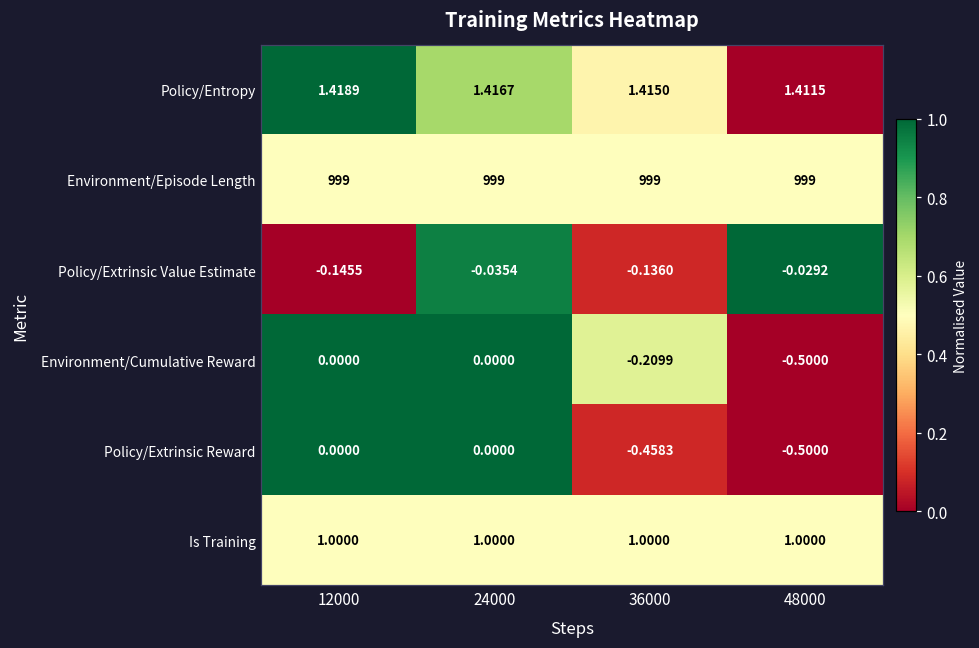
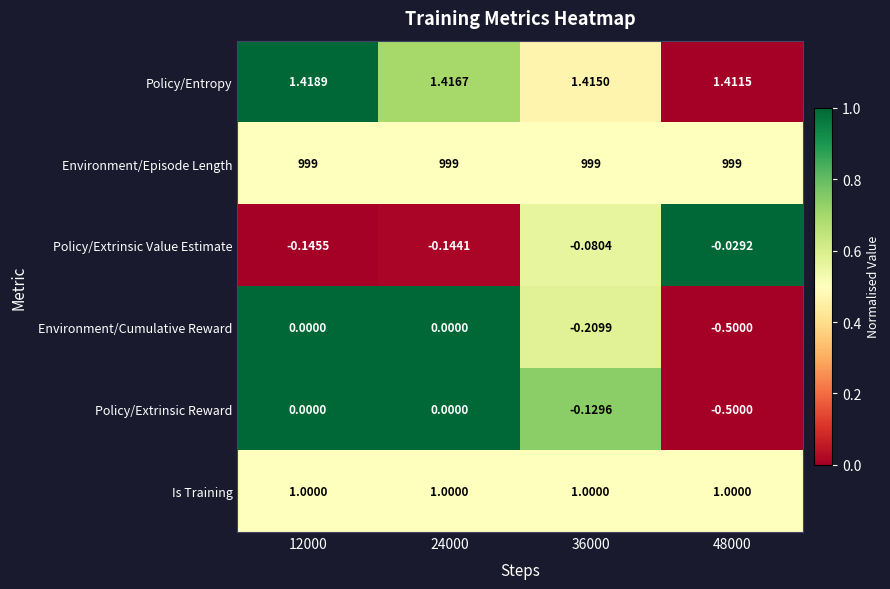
Policy/Extrinsic Value Estimate, 24000: -0.0354 -> -0.1441
Policy/Extrinsic Value Estimate, 36000: -0.1360 -> -0.0804
Policy/Extrinsic Reward, 36000: -0.4583 -> -0.1296
